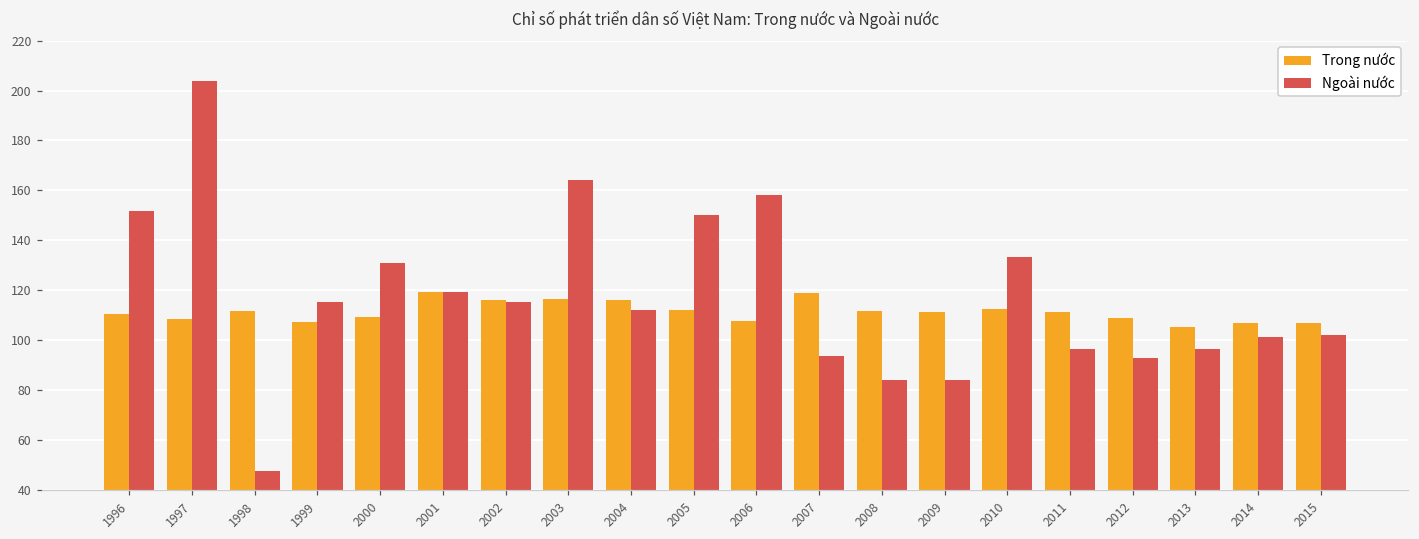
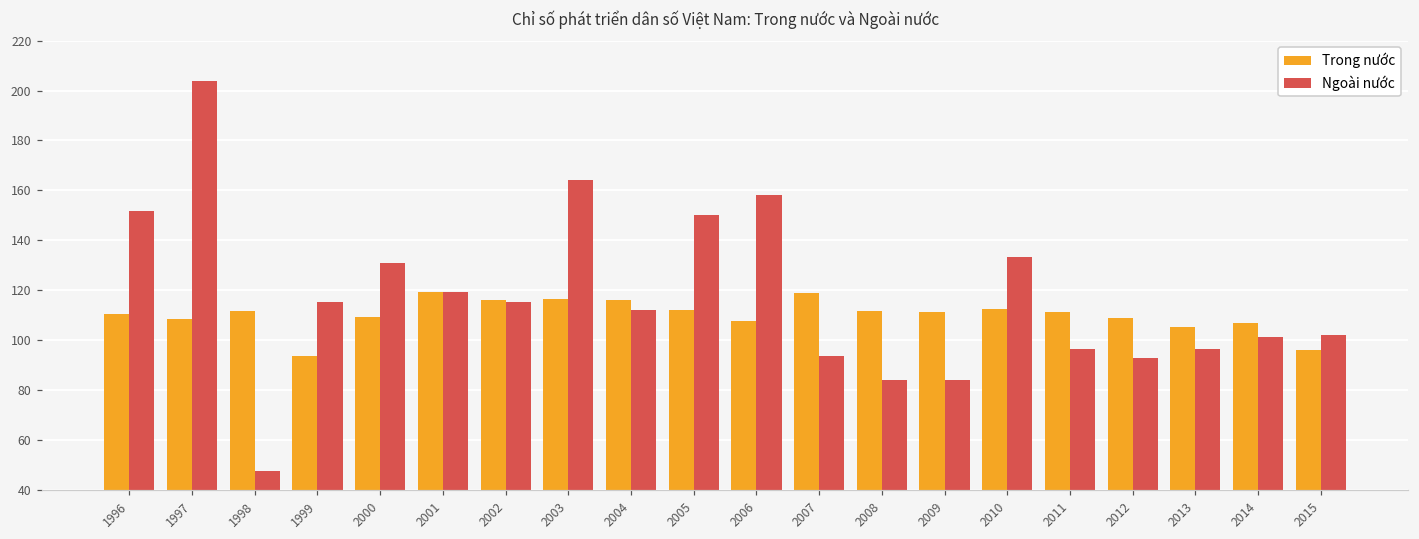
Trong nước, 1999: 107 -> 94
Trong nước, 2015: 107 -> 96
